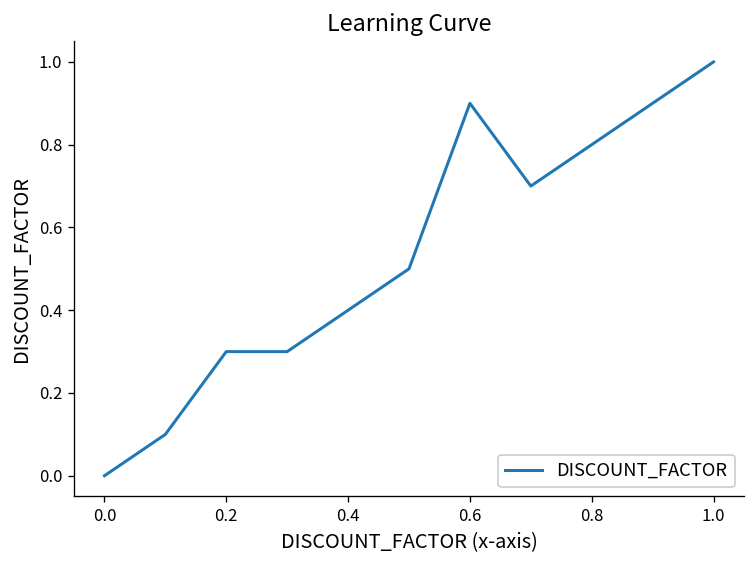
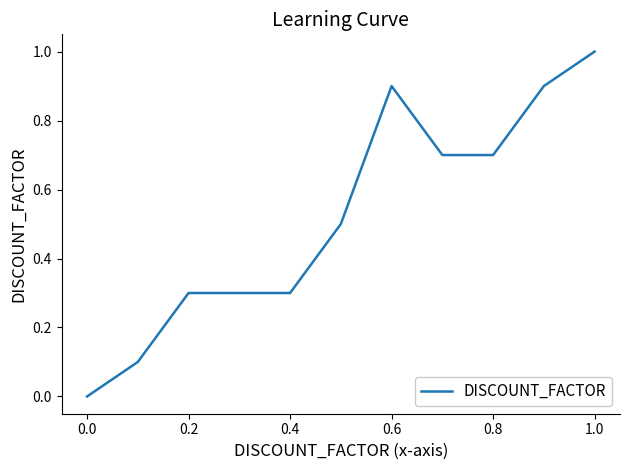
0.4: 0.4 -> 0.3
0.8: 0.8 -> 0.7
